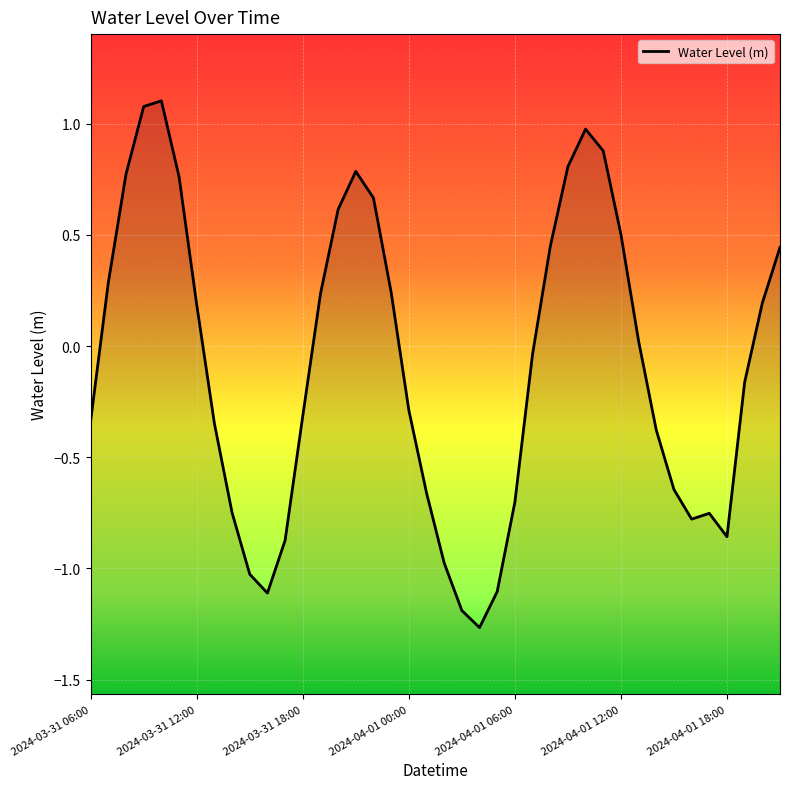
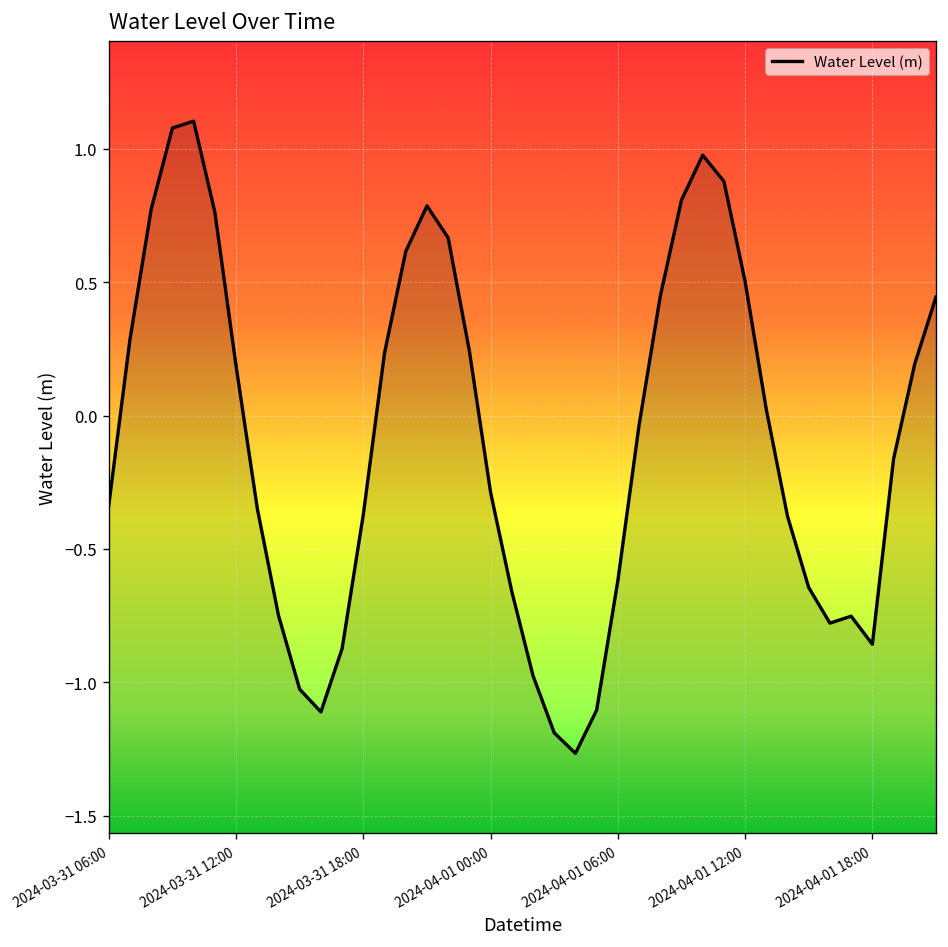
2024-03-31 18:00: -0.31 -> -0.37
2024-04-01 06:00: -0.70 -> -0.62
